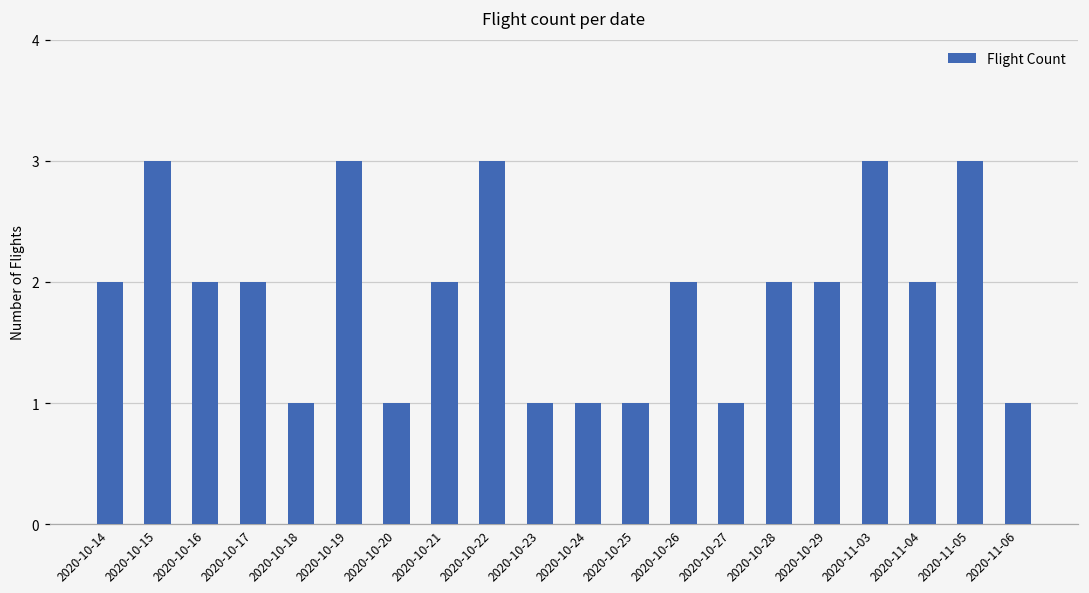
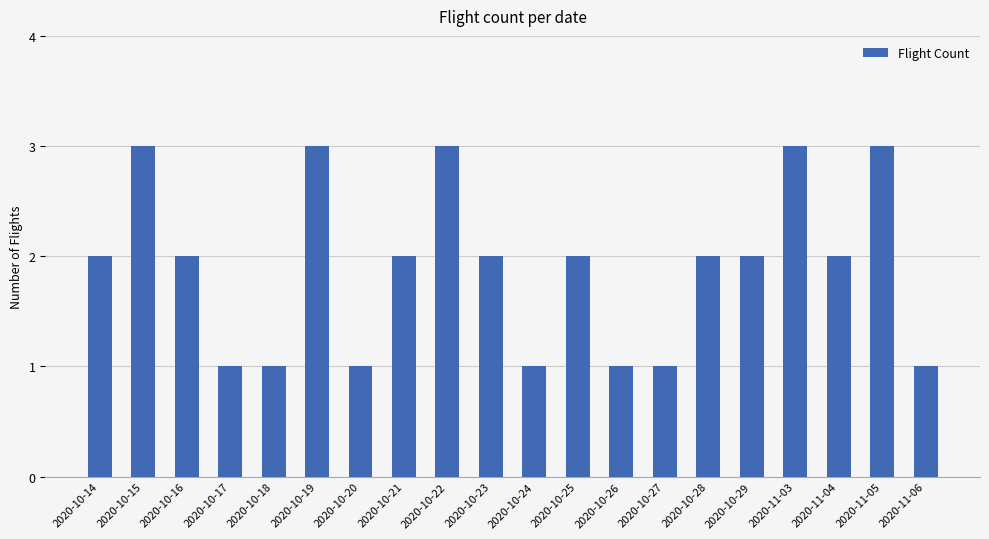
2020-10-17: 2 -> 1
2020-10-23: 1 -> 2
2020-10-25: 1 -> 2
2020-10-26: 2 -> 1
